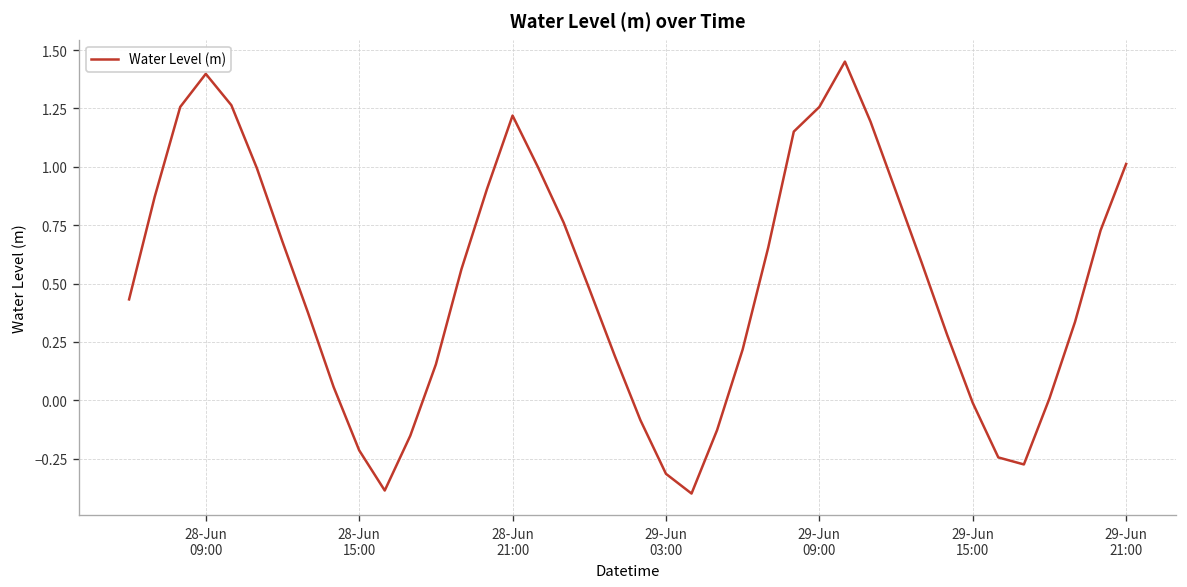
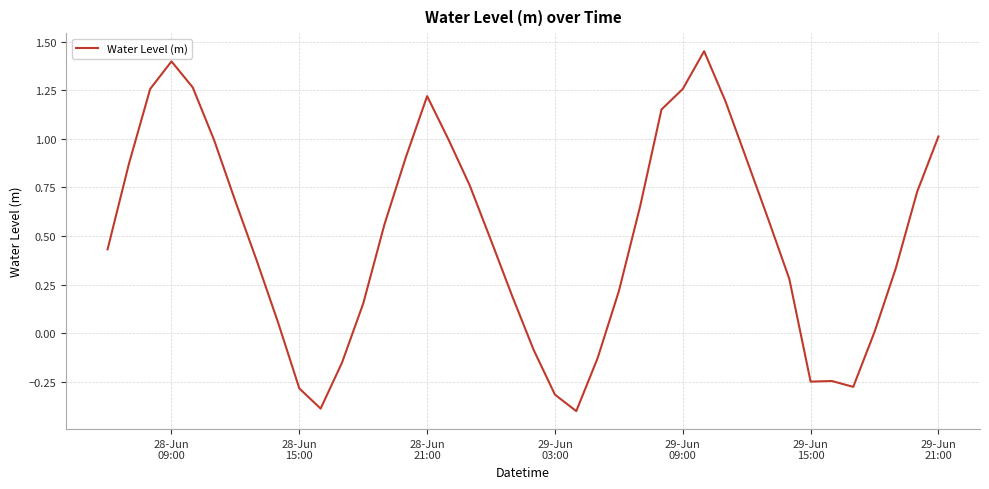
28-Jun 15:00: -0.21 -> -0.28
29-Jun 15:00: -0.01 -> -0.25
